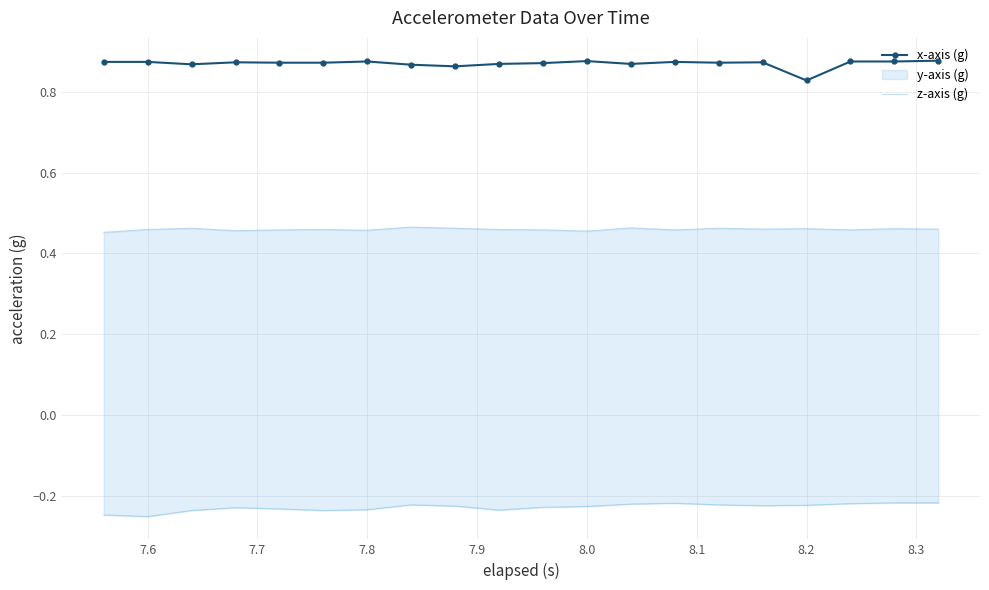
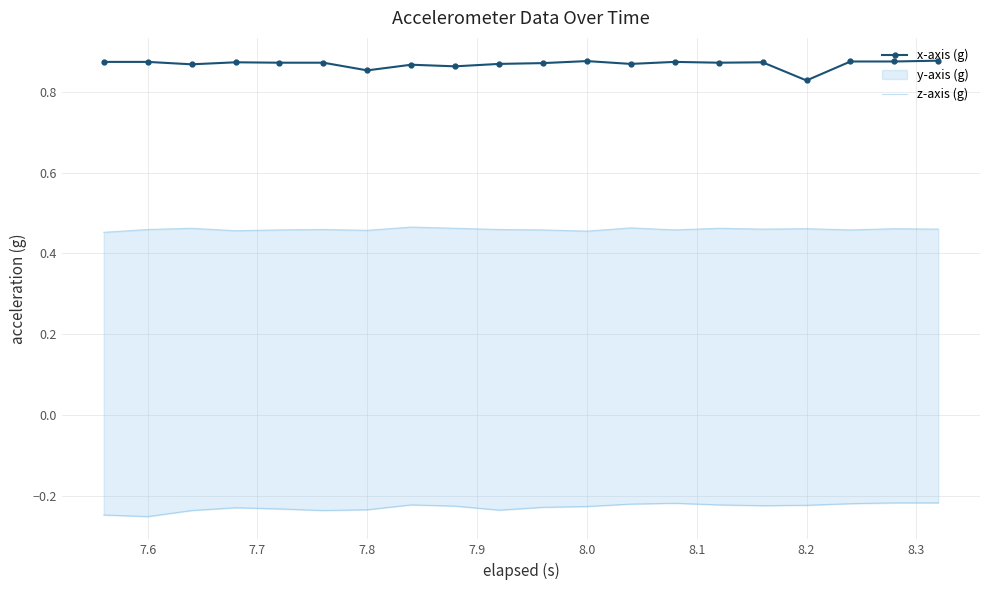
x-axis (g), 7.8: 0.88 -> 0.85
